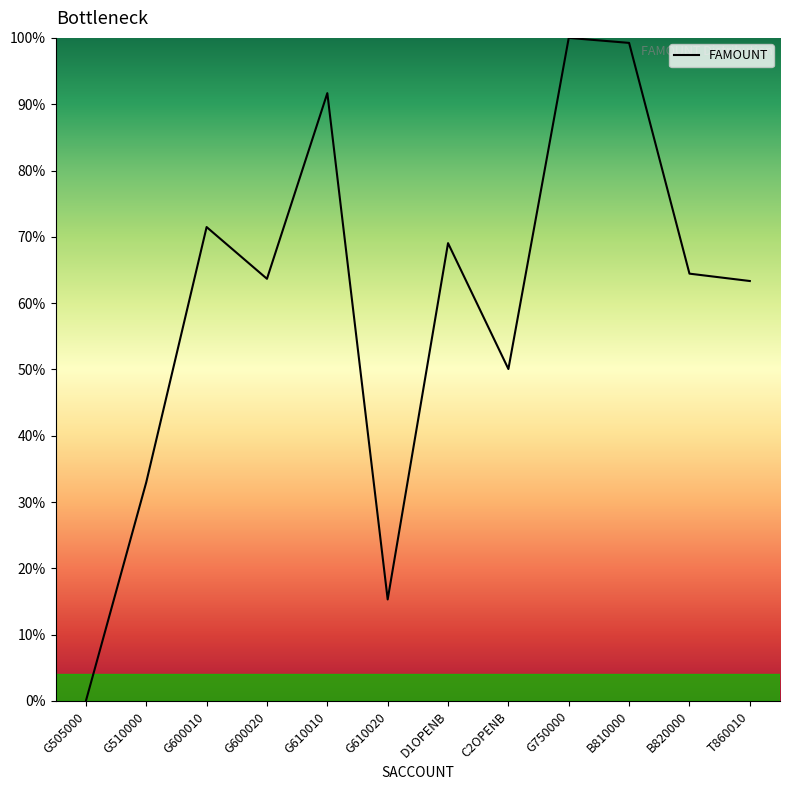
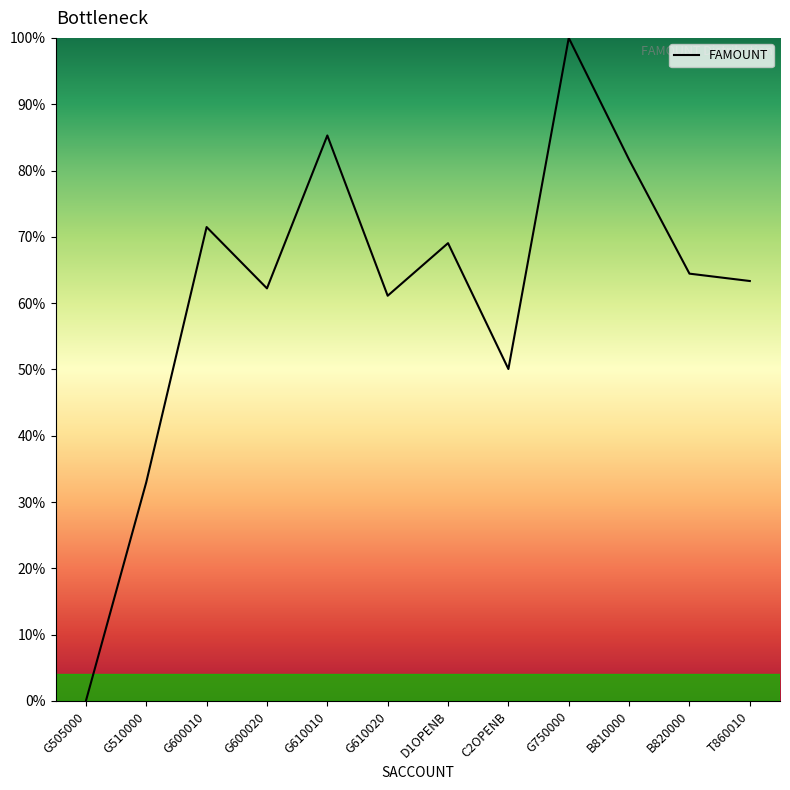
G600020: 64% -> 62%
G610010: 92% -> 85%
G610020: 15% -> 61%
B810000: 99% -> 82%
